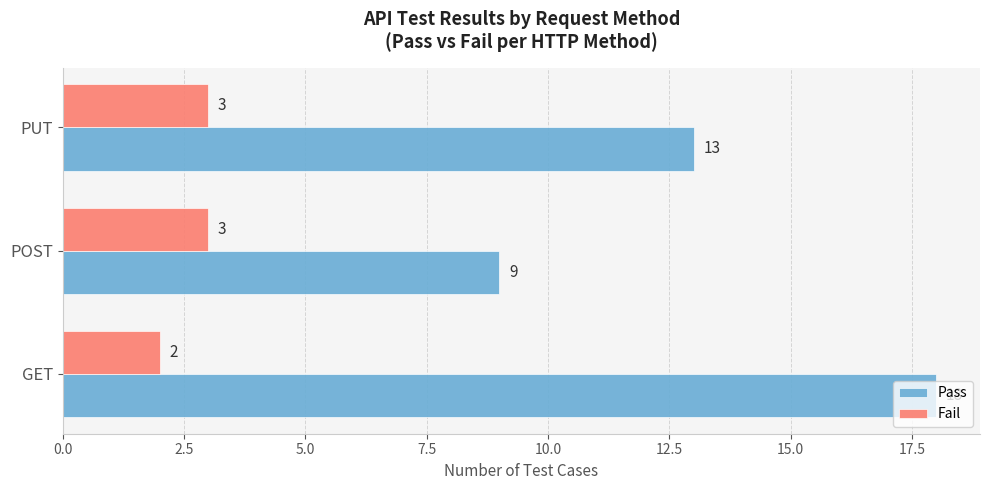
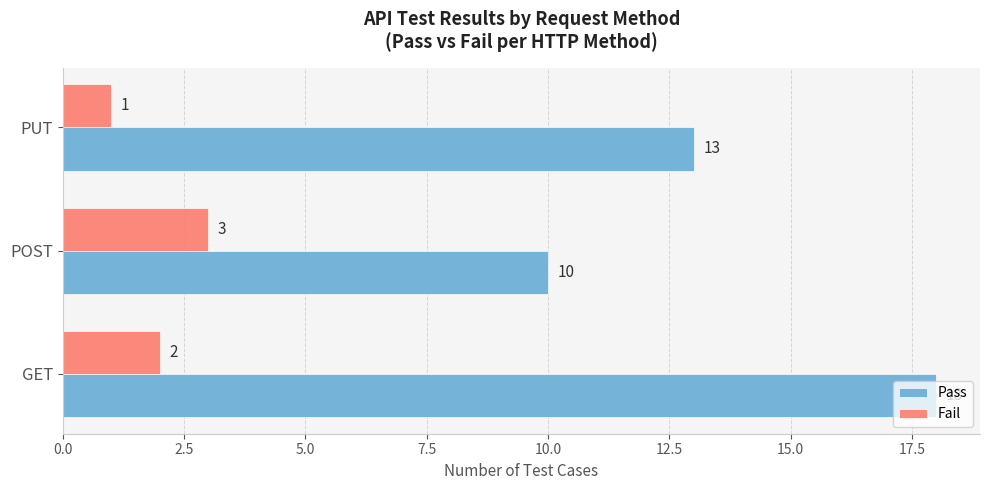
Fail, PUT: 3 -> 1
Pass, POST: 9 -> 10
